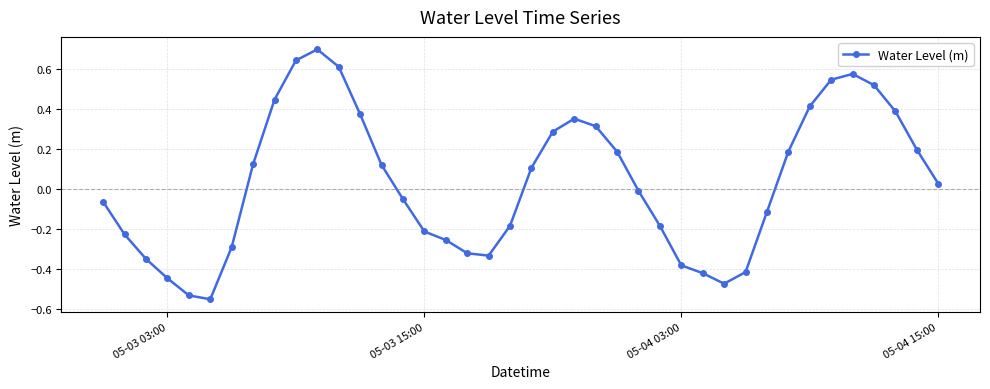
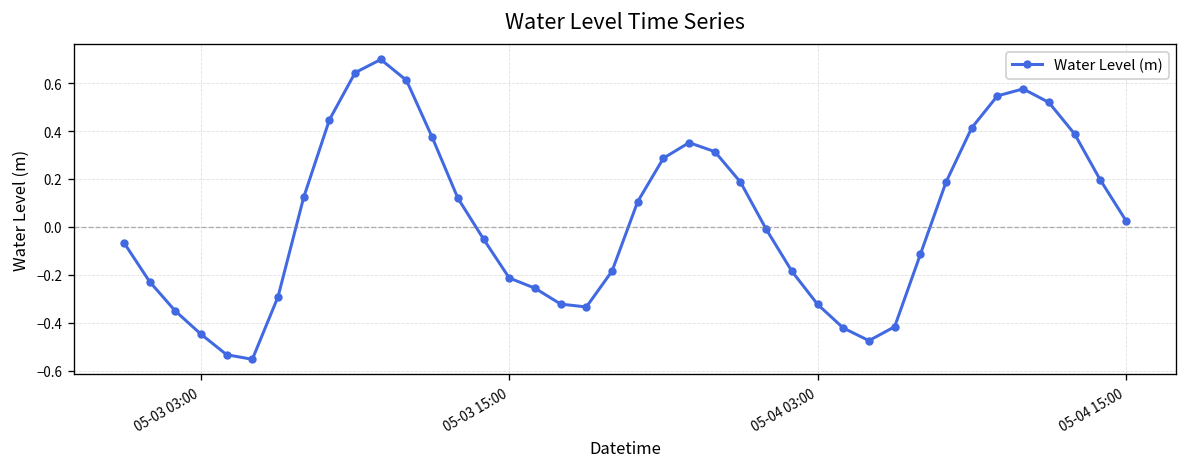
05-04 03:00: -0.38 -> -0.32
